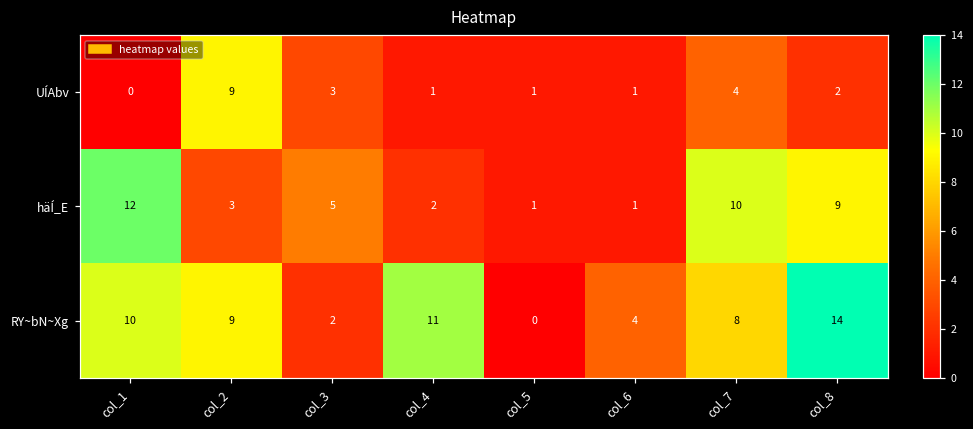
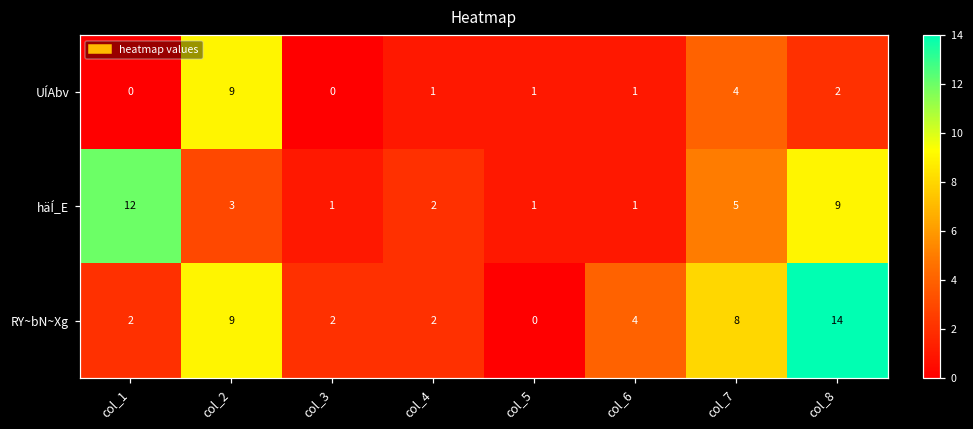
UÍAbv, col_3: 3 -> 0
häÍ_E, col_3: 5 -> 1
häÍ_E, col_7: 10 -> 5
RY~bN~Xg, col_1: 10 -> 2
RY~bN~Xg, col_4: 11 -> 2
